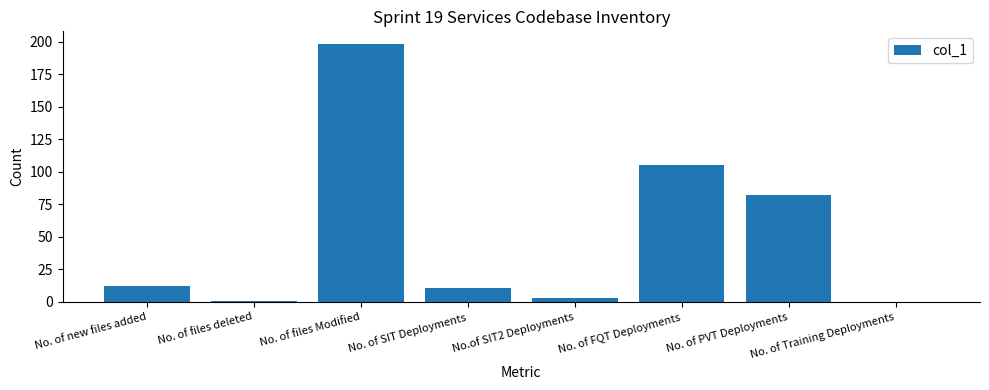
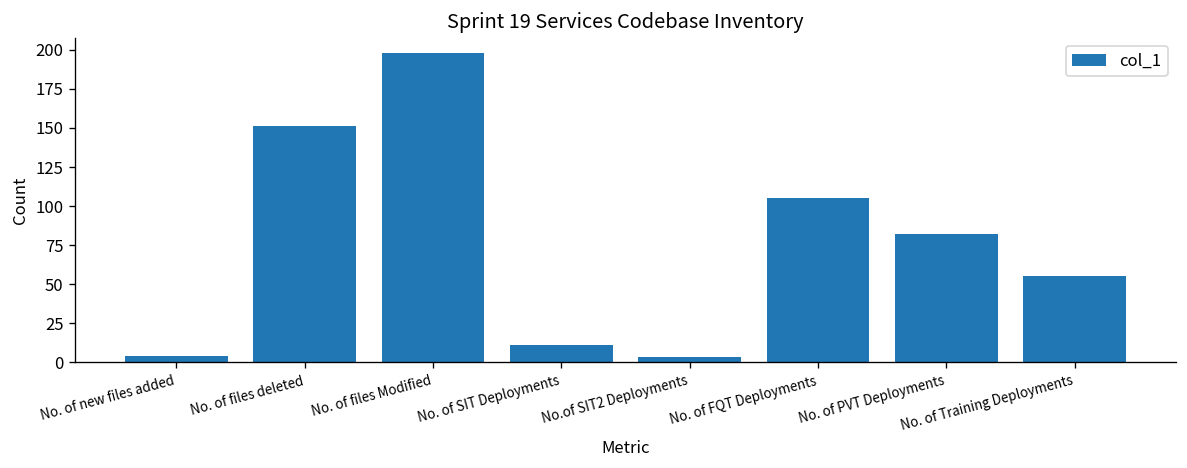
No. of new files added: 12 -> 4
No. of files deleted: 1 -> 151
No. of Training Deployments: 0 -> 55
